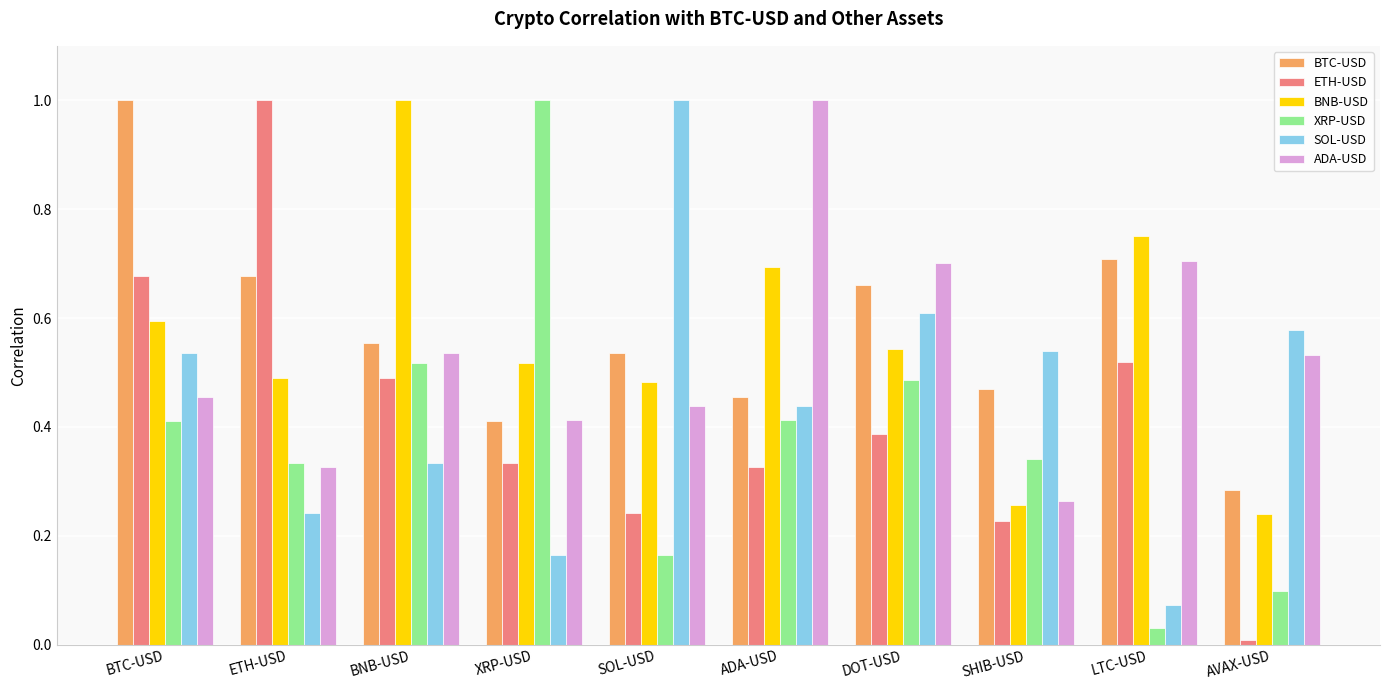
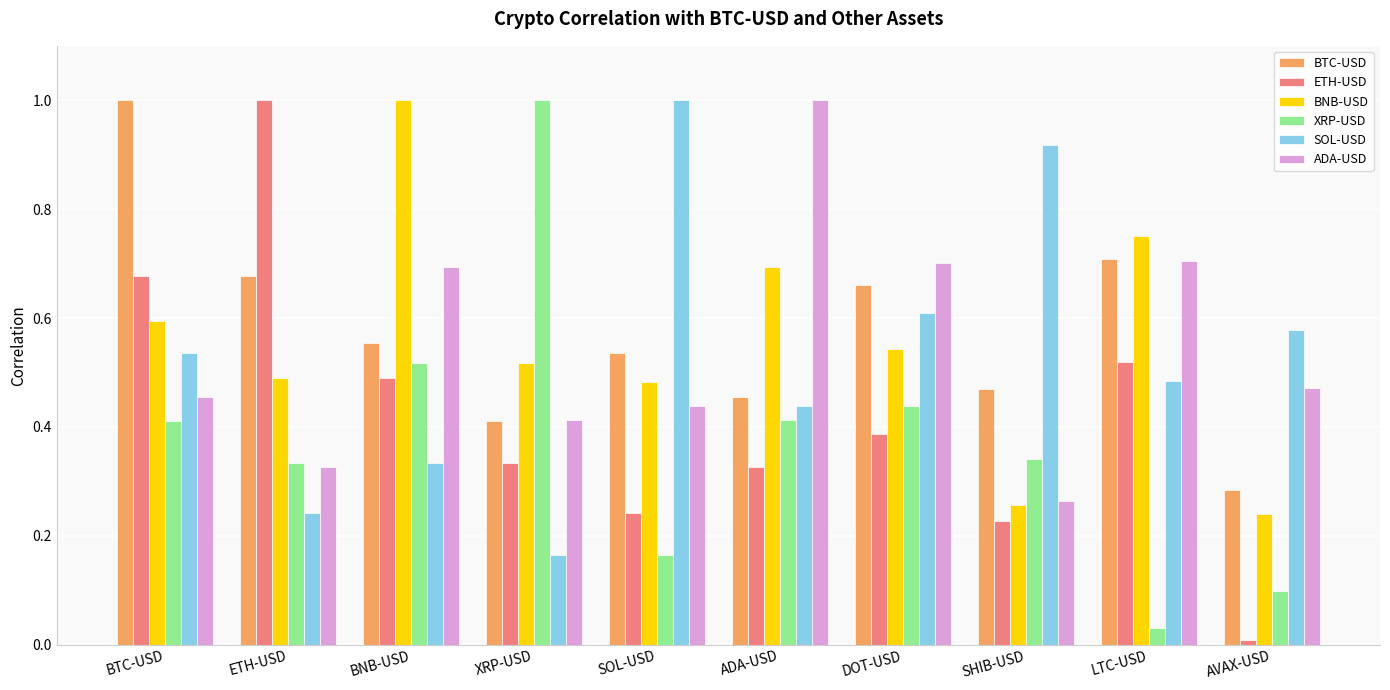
ADA-USD, BNB-USD: 0.54 -> 0.69
XRP-USD, DOT-USD: 0.49 -> 0.44
SOL-USD, SHIB-USD: 0.54 -> 0.92
SOL-USD, LTC-USD: 0.07 -> 0.48
ADA-USD, AVAX-USD: 0.53 -> 0.47
